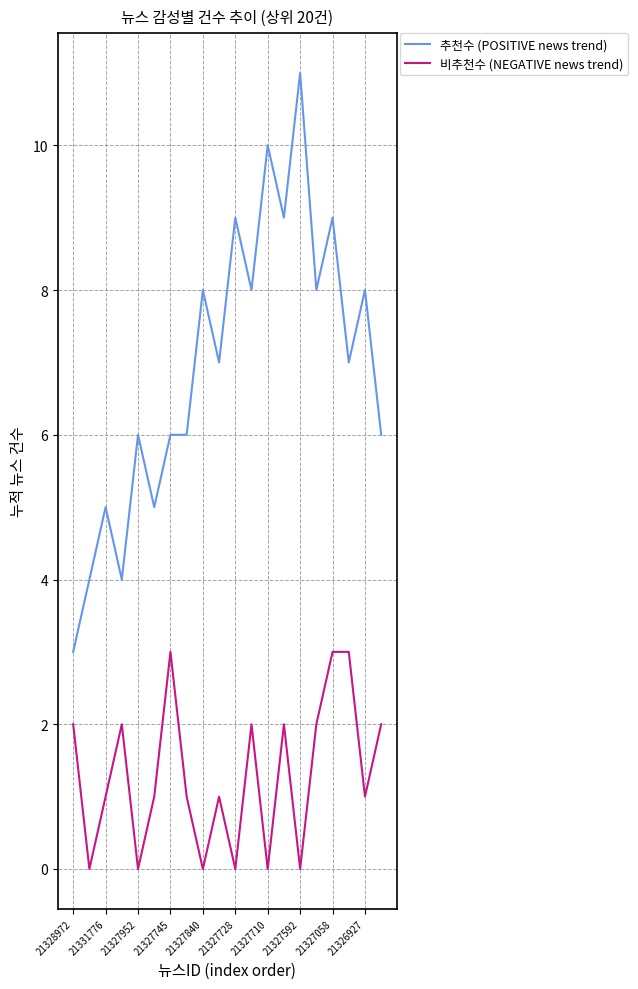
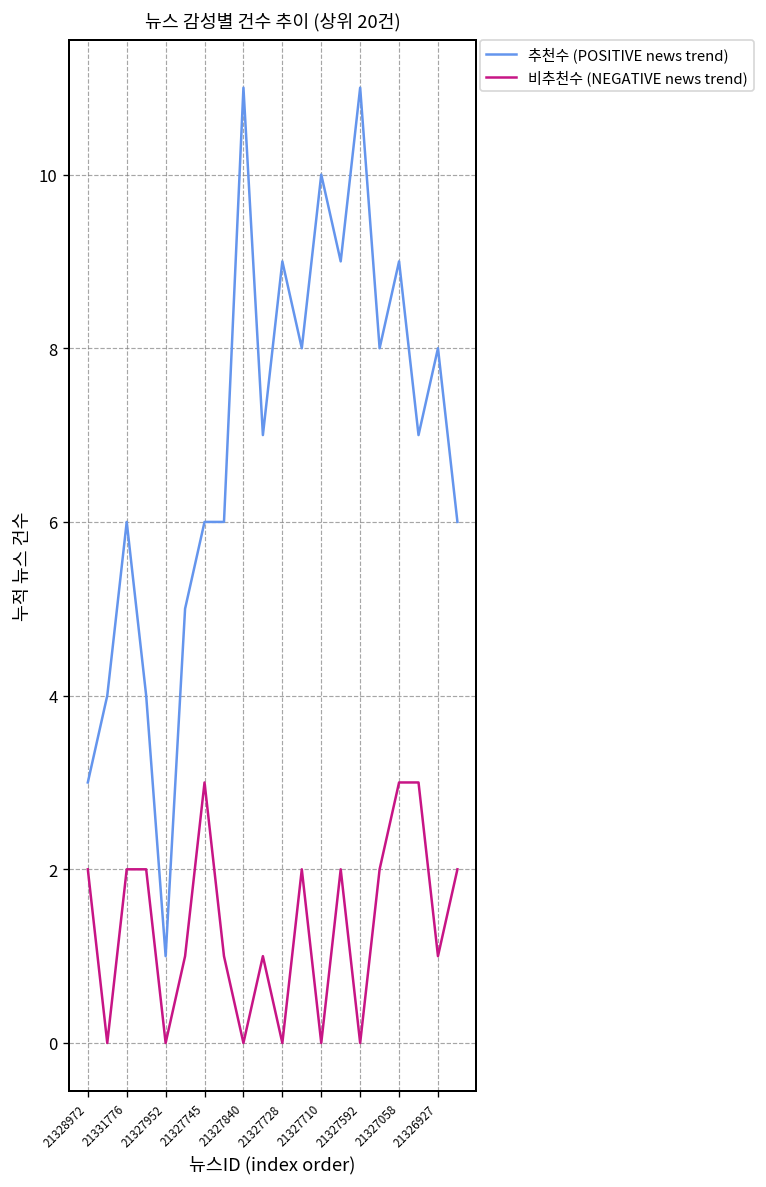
추천수 (POSITIVE news trend), 21331776: 5 -> 6
비추천수 (NEGATIVE news trend), 21331776: 1 -> 2
추천수 (POSITIVE news trend), 21327952: 6 -> 1
추천수 (POSITIVE news trend), 21327840: 8 -> 11
